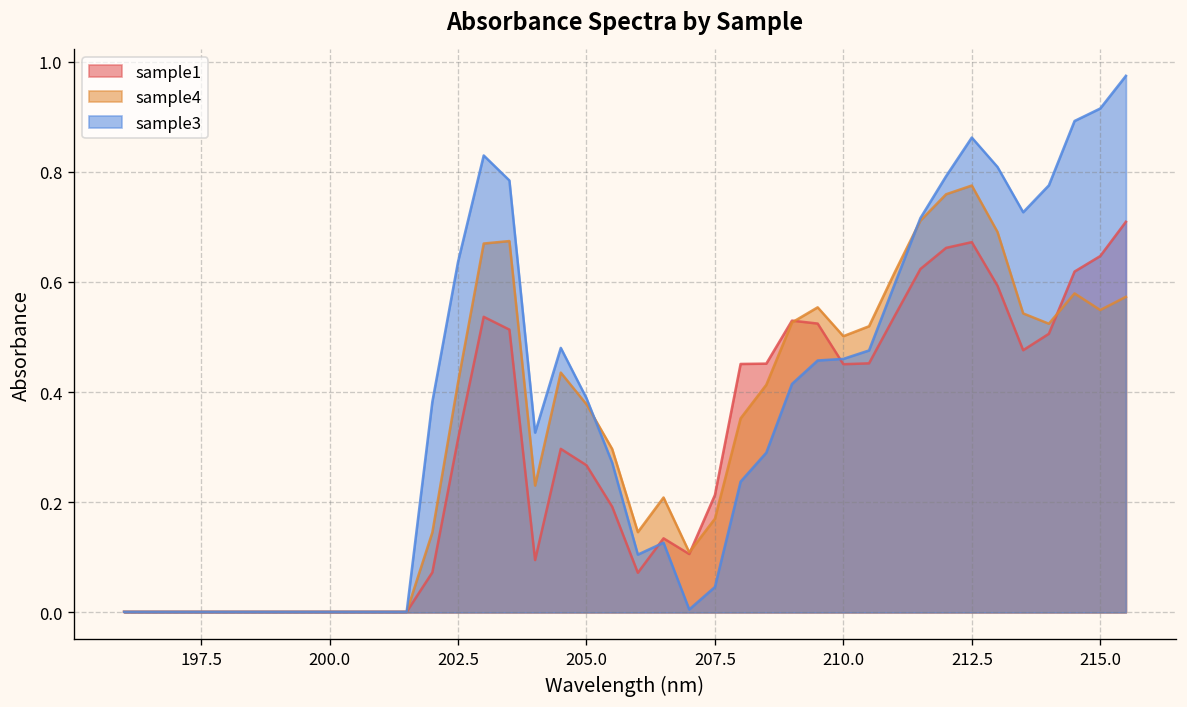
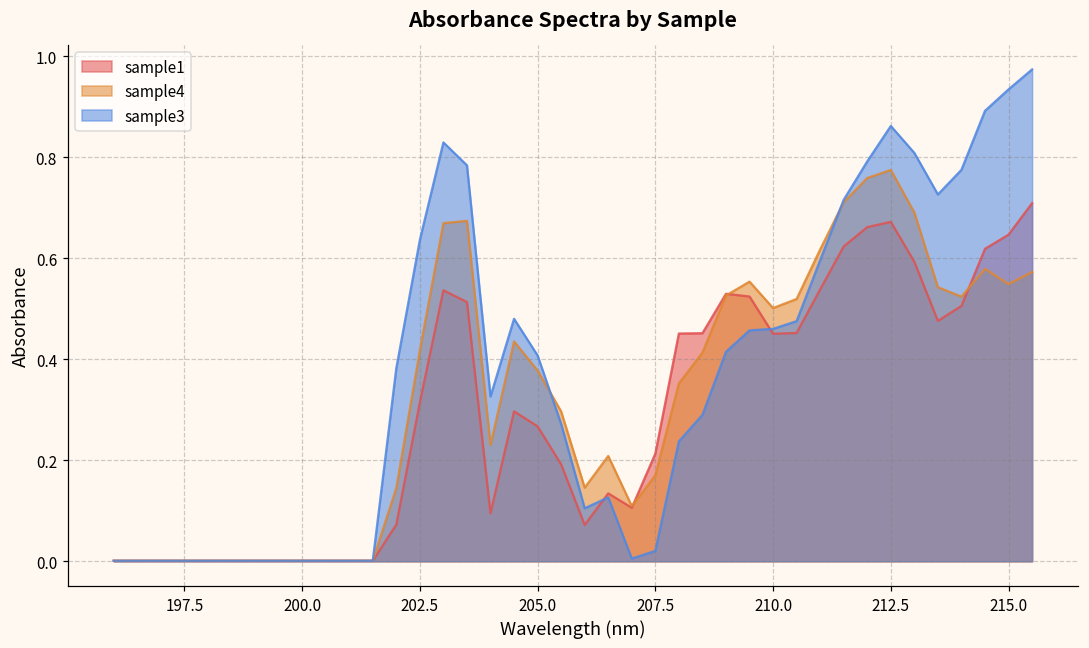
sample3, 205.0: 0.39 -> 0.41
sample3, 207.5: 0.05 -> 0.02
sample3, 215.0: 0.91 -> 0.93
